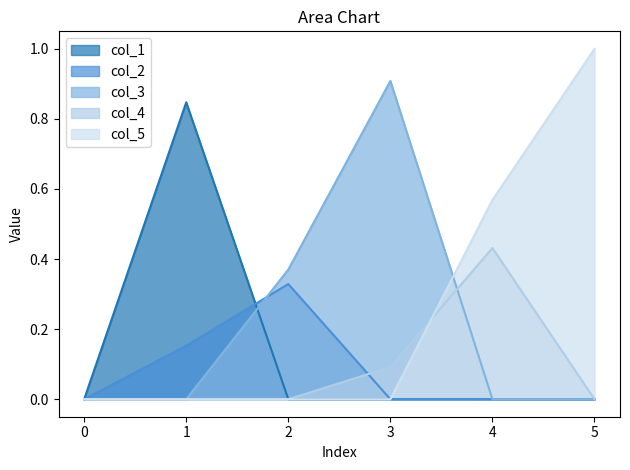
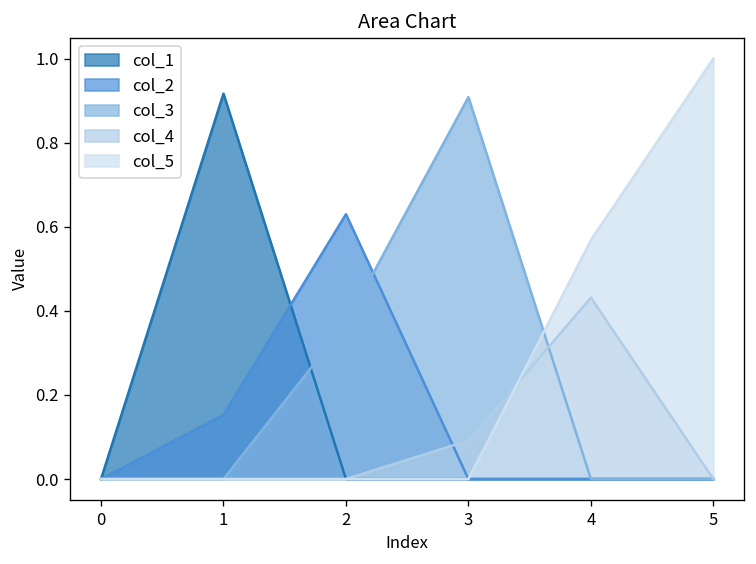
col_1, 1: 0.85 -> 0.92
col_2, 2: 0.33 -> 0.63
